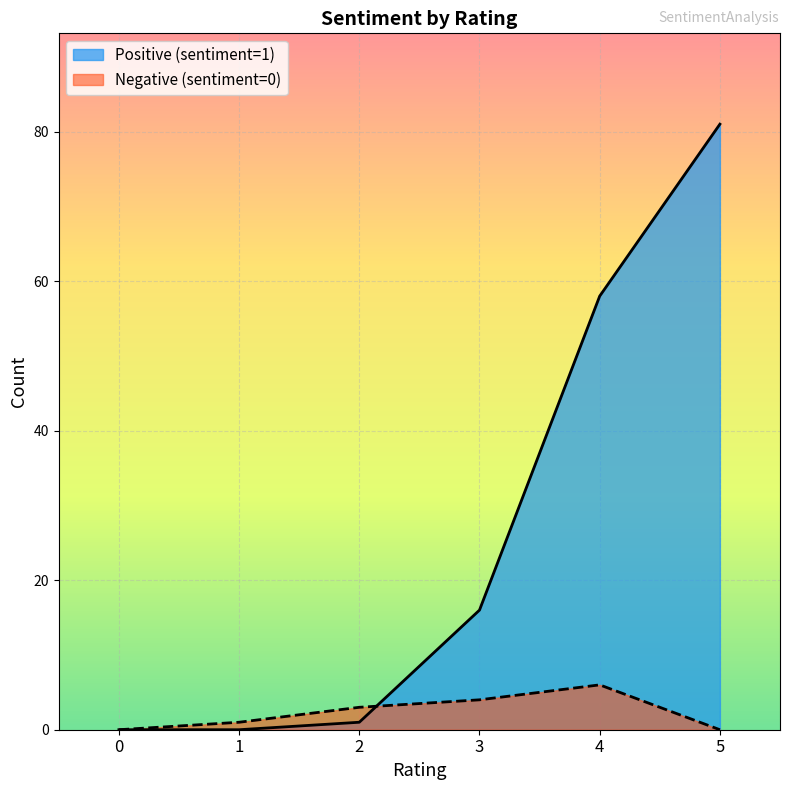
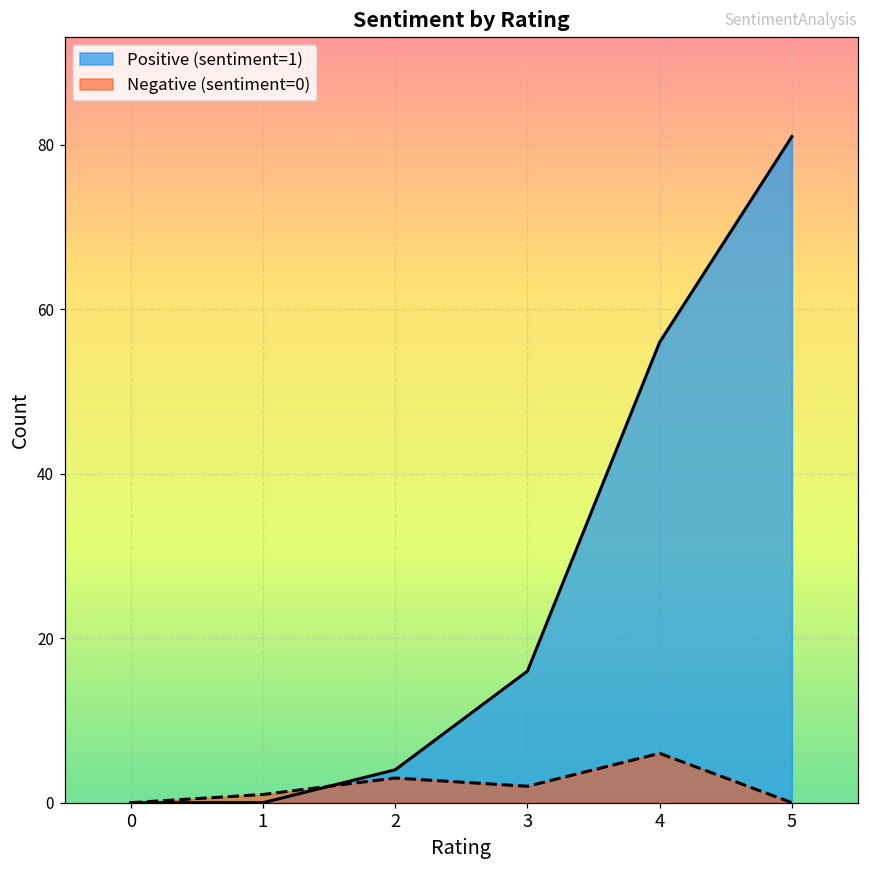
Positive (sentiment=1), 2: 1 -> 4
Negative (sentiment=0), 3: 4 -> 2
Positive (sentiment=1), 4: 58 -> 56
